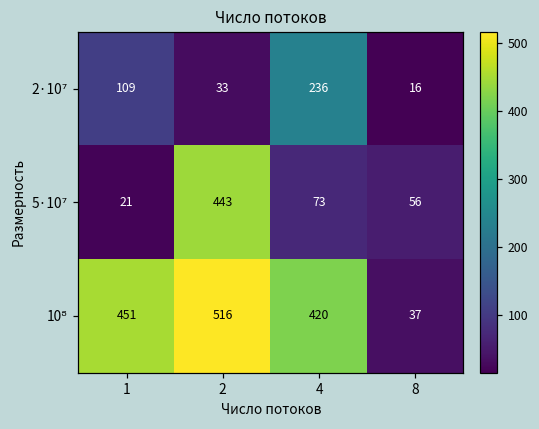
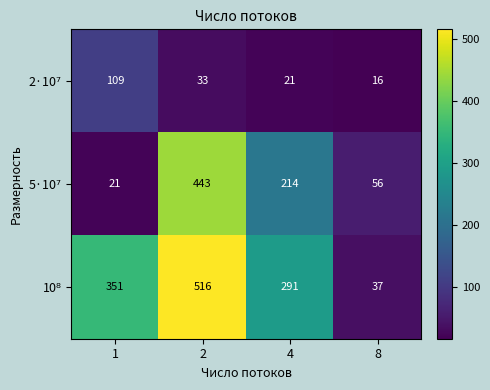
2·10⁷, 4: 236 -> 21
5·10⁷, 4: 73 -> 214
10⁸, 1: 451 -> 351
10⁸, 4: 420 -> 291
